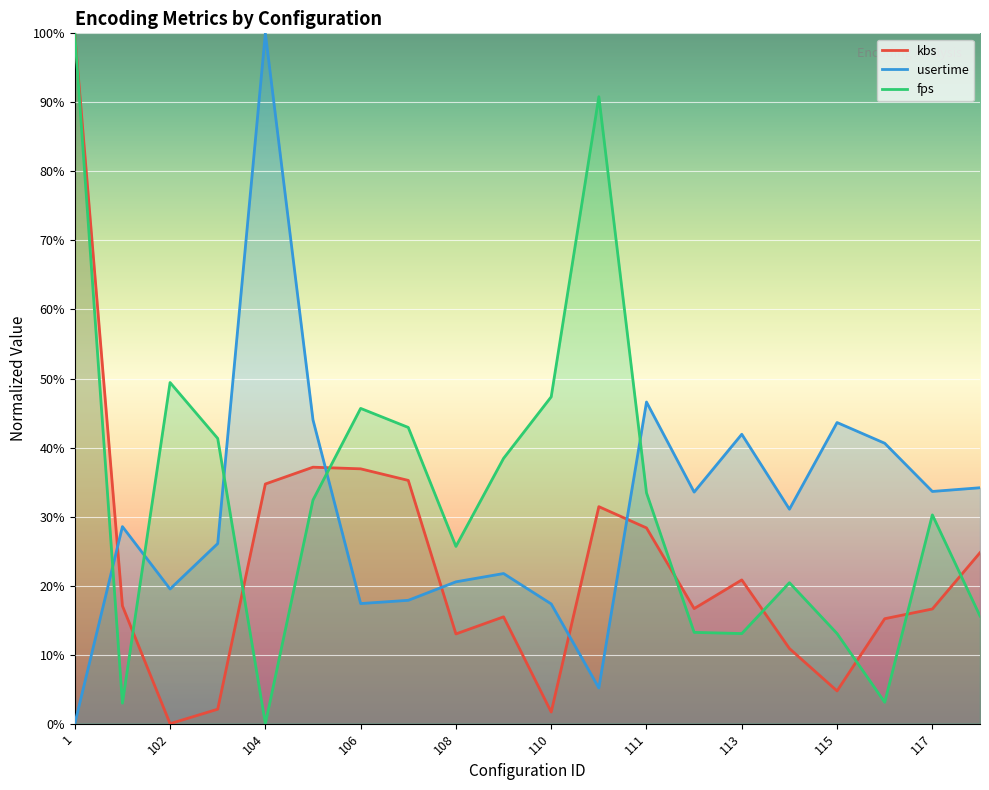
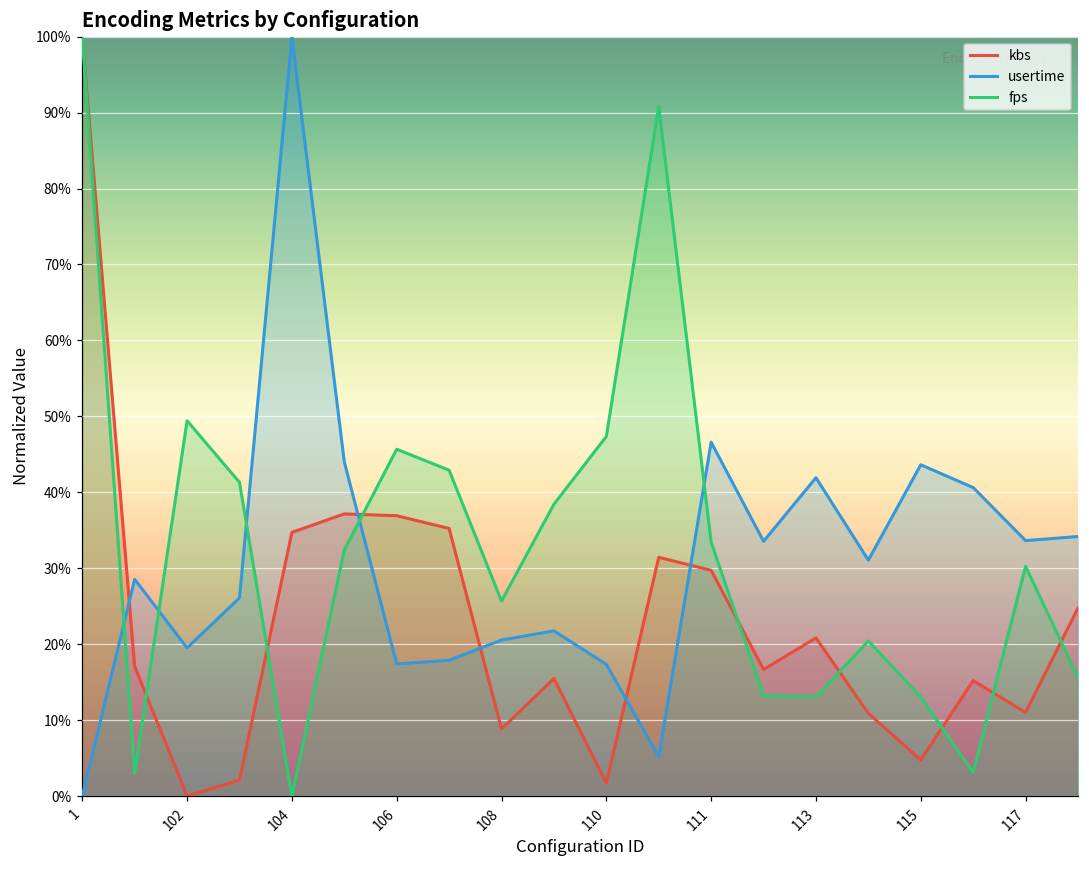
kbs, 108: 13% -> 9%
kbs, 111: 28% -> 30%
kbs, 117: 17% -> 11%
